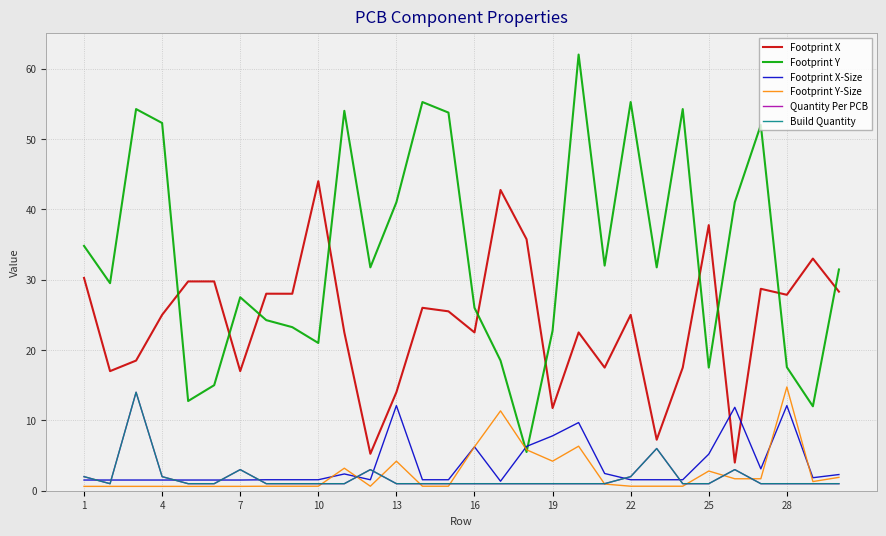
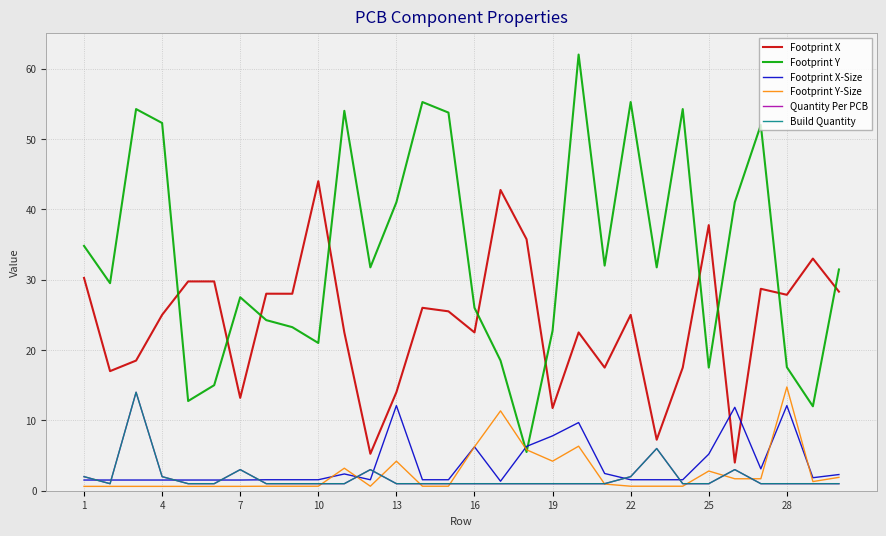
Footprint X, 7: 17 -> 13
